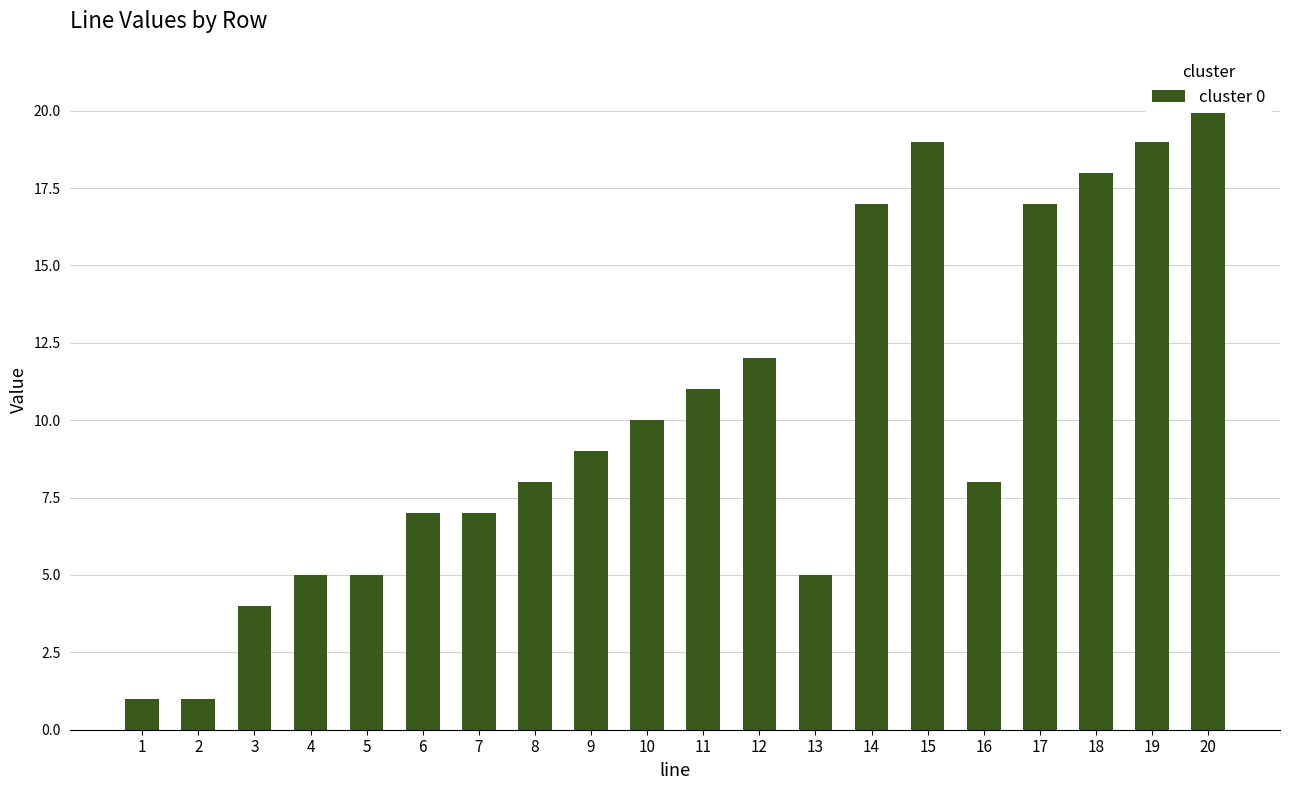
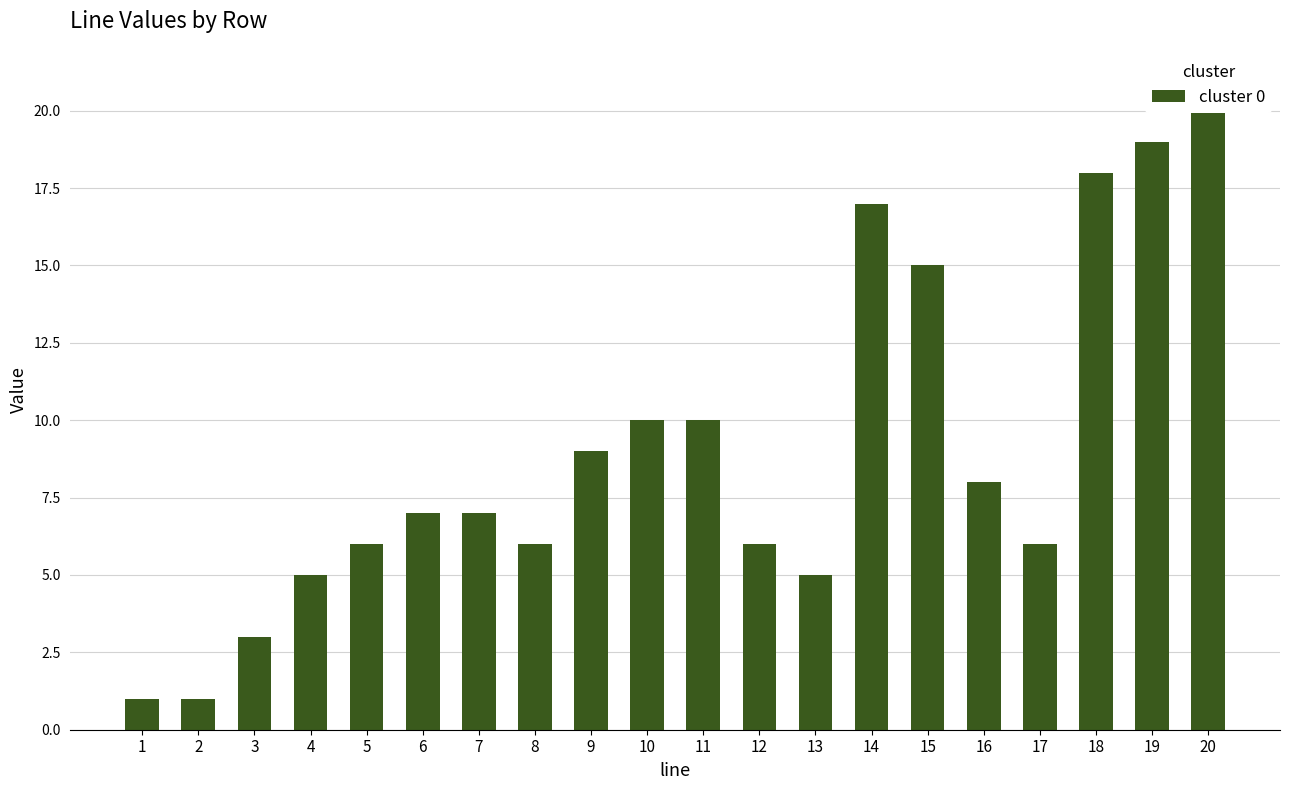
3: 4 -> 3
5: 5 -> 6
8: 8 -> 6
11: 11 -> 10
12: 12 -> 6
15: 19 -> 15
17: 17 -> 6
